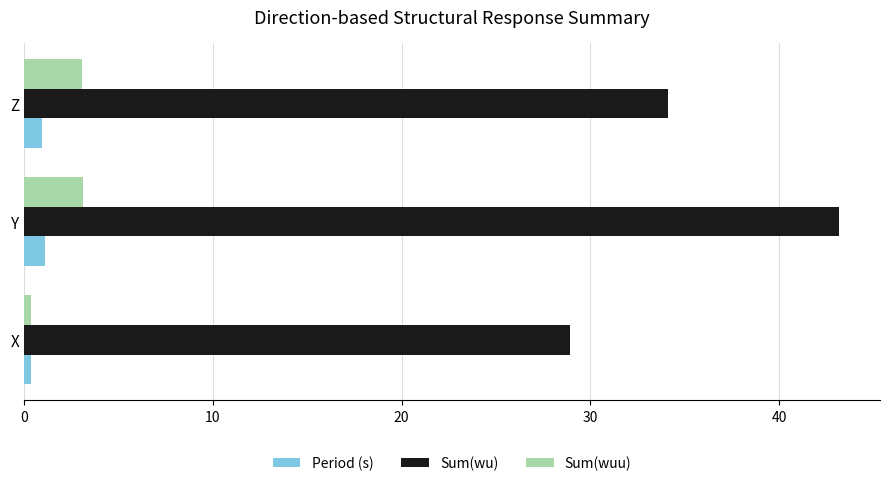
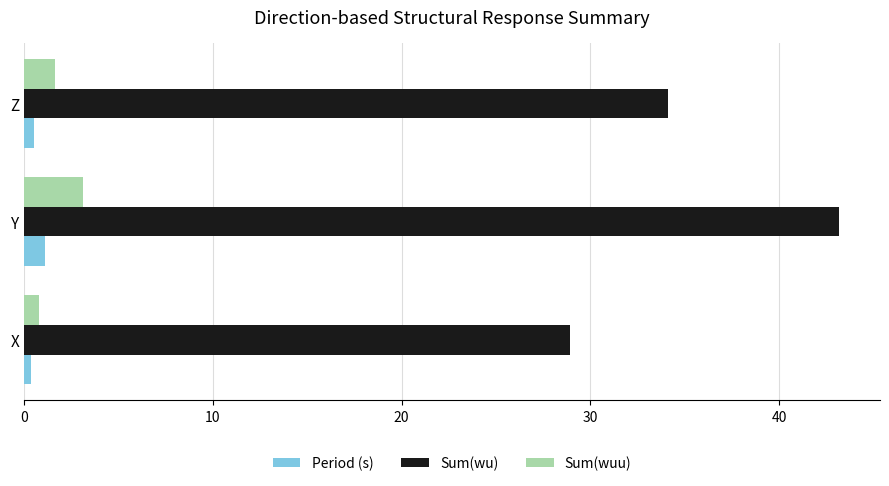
Sum(wuu), Z: 3.1 -> 1.6
Period (s), Z: 0.9 -> 0.5
Sum(wuu), X: 0.4 -> 0.8
